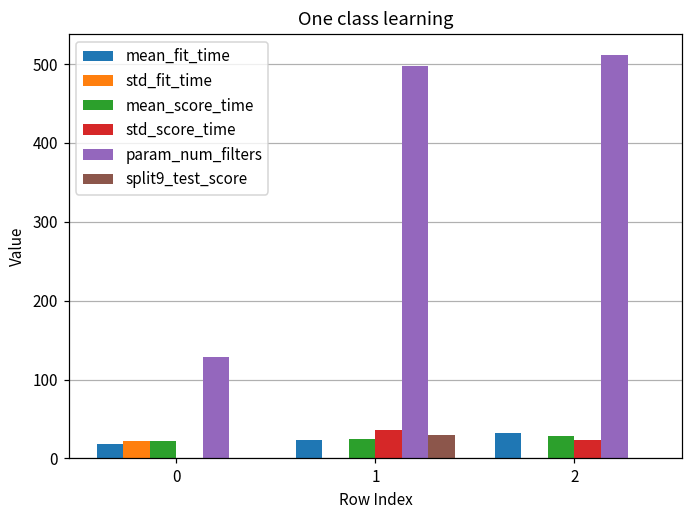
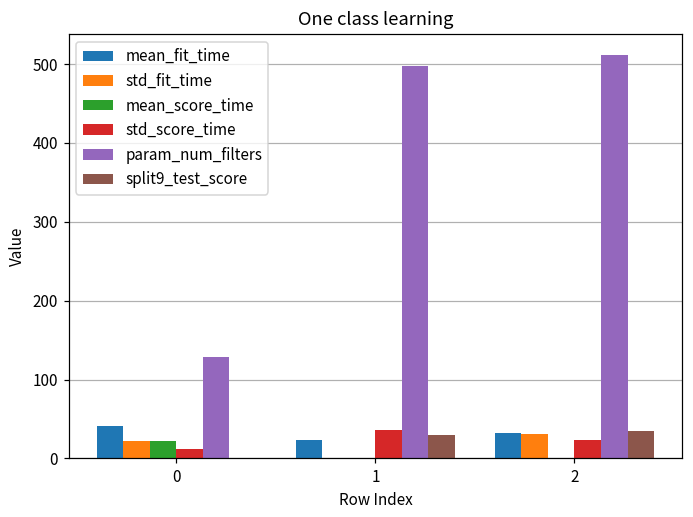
mean_fit_time, 0: 20 -> 40
std_score_time, 0: 0 -> 10
mean_score_time, 1: 20 -> 0
std_fit_time, 2: 0 -> 30
mean_score_time, 2: 30 -> 0
split9_test_score, 2: 0 -> 30
